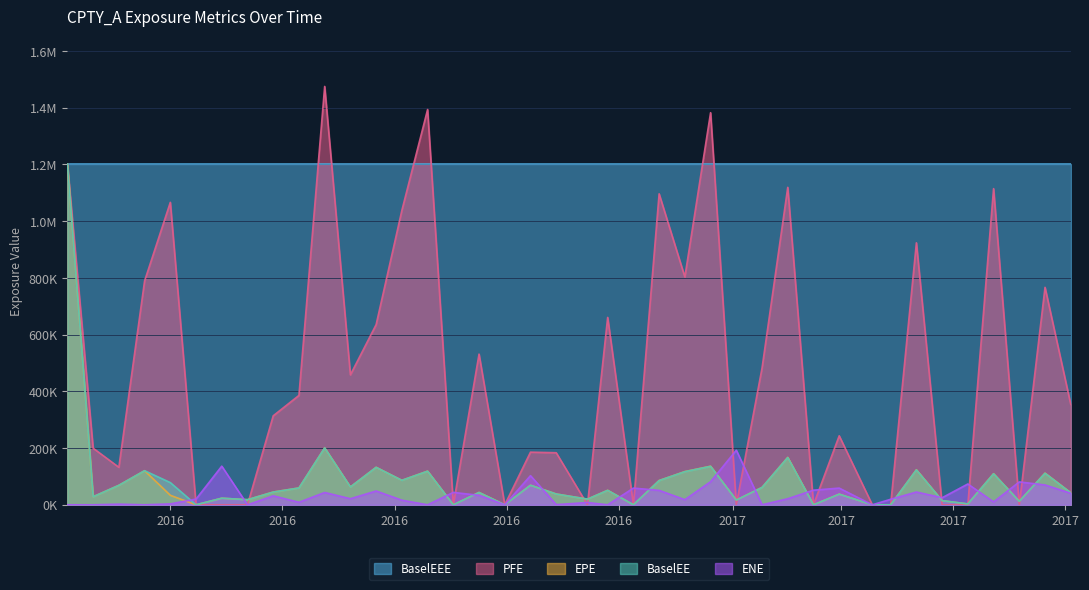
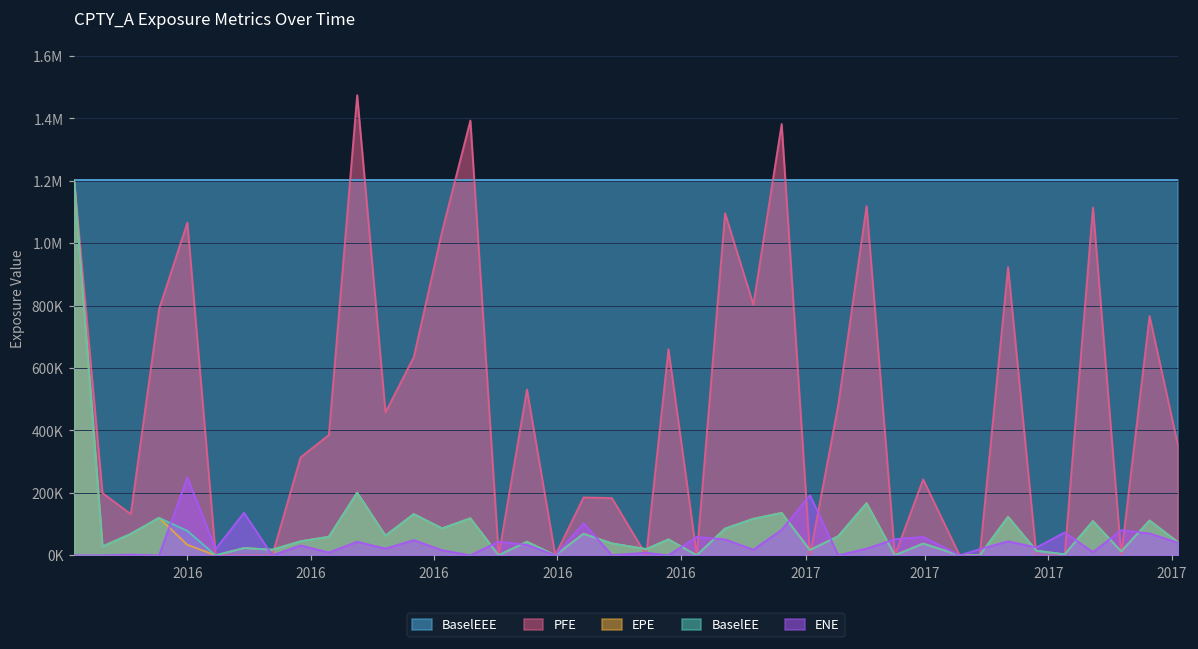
ENE, 2016: 0 -> 250000
